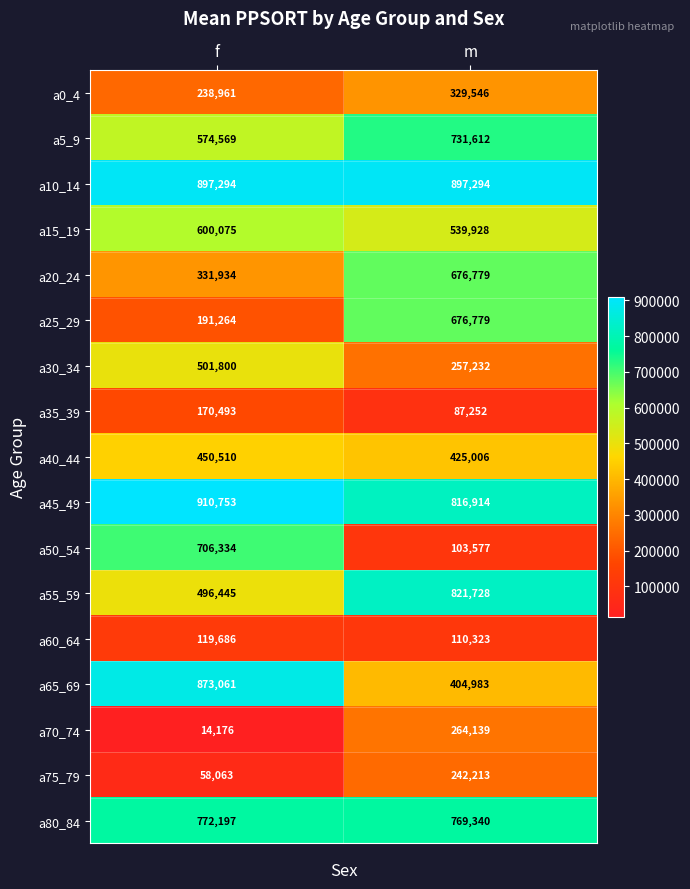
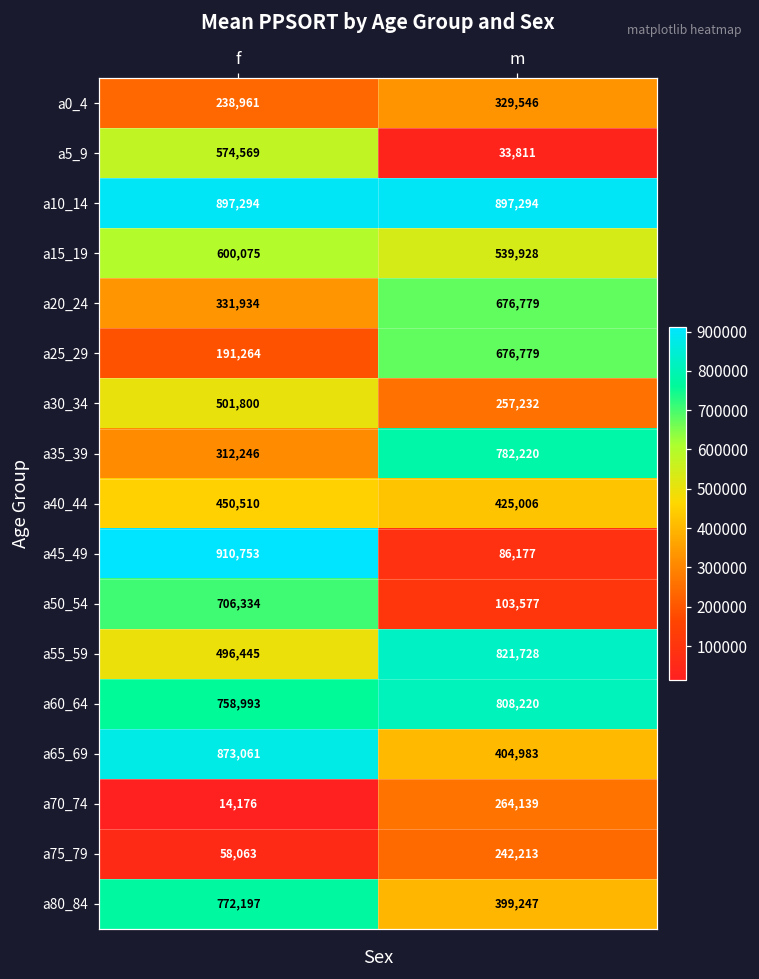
a5_9, m: 731,612 -> 33,811
a35_39, f: 170,493 -> 312,246
a35_39, m: 87,252 -> 782,220
a45_49, m: 816,914 -> 86,177
a60_64, f: 119,686 -> 758,993
a60_64, m: 110,323 -> 808,220
a80_84, m: 769,340 -> 399,247
